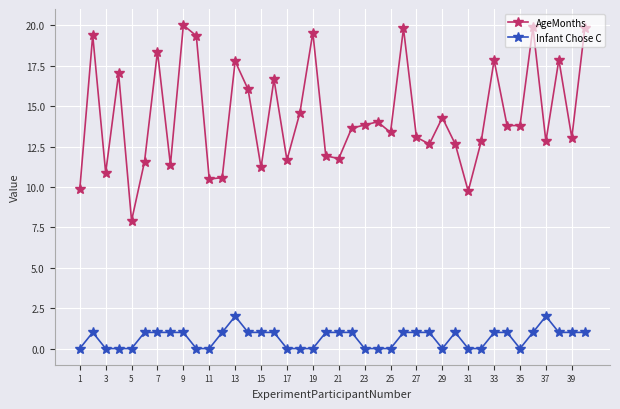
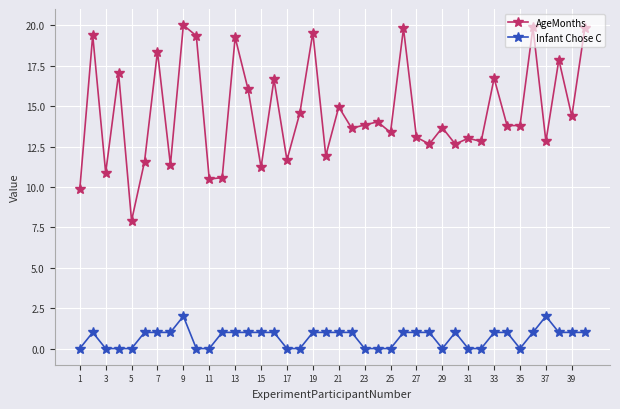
Infant Chose C, 9: 1 -> 2
AgeMonths, 13: 17.8 -> 19.3
Infant Chose C, 13: 2 -> 1
Infant Chose C, 19: 0 -> 1
AgeMonths, 21: 11.8 -> 14.9
AgeMonths, 29: 14.3 -> 13.7
AgeMonths, 31: 9.7 -> 13.0
AgeMonths, 33: 17.8 -> 16.7
AgeMonths, 39: 13.0 -> 14.4
